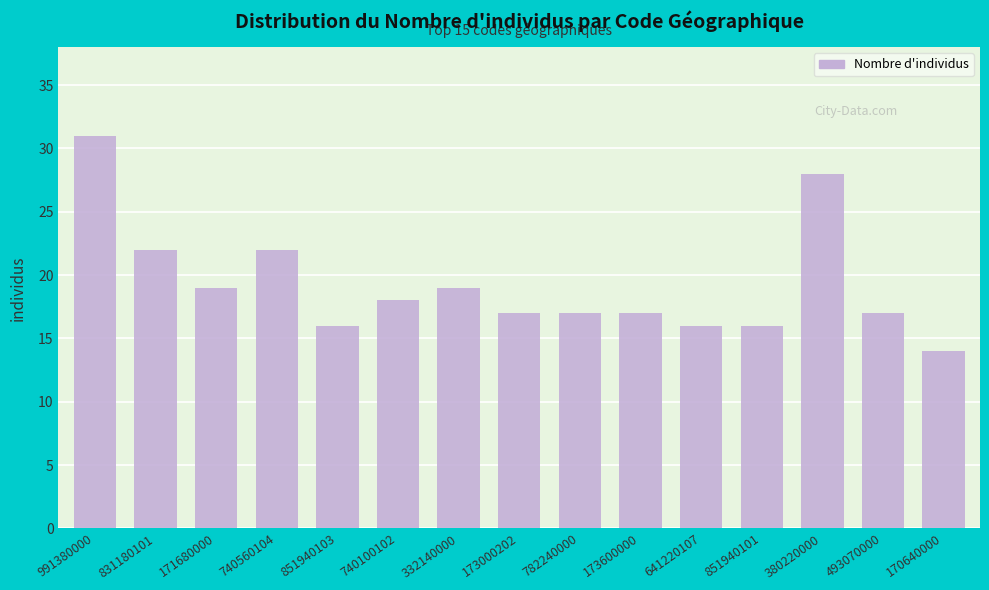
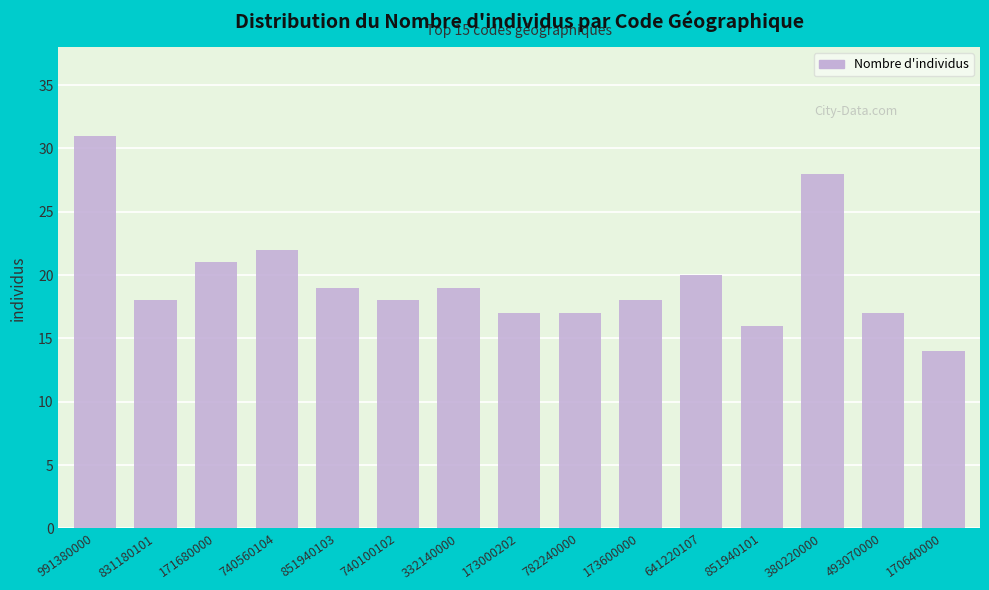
831180101: 22 -> 18
171680000: 19 -> 21
851940103: 16 -> 19
173600000: 17 -> 18
641220107: 16 -> 20
